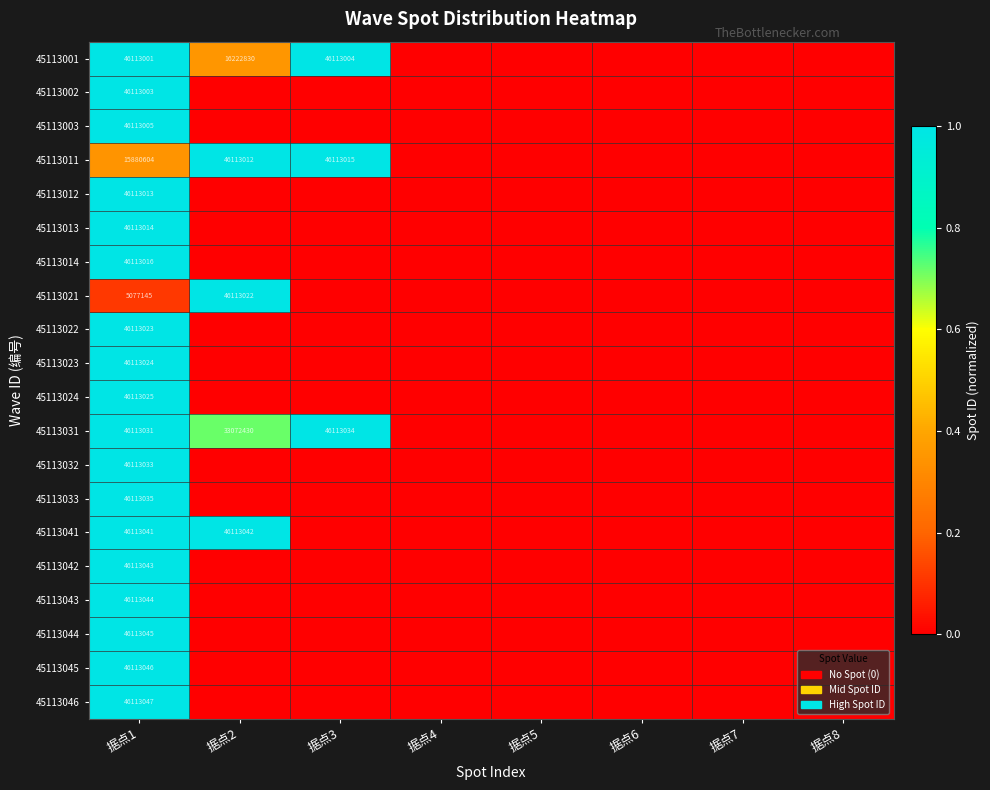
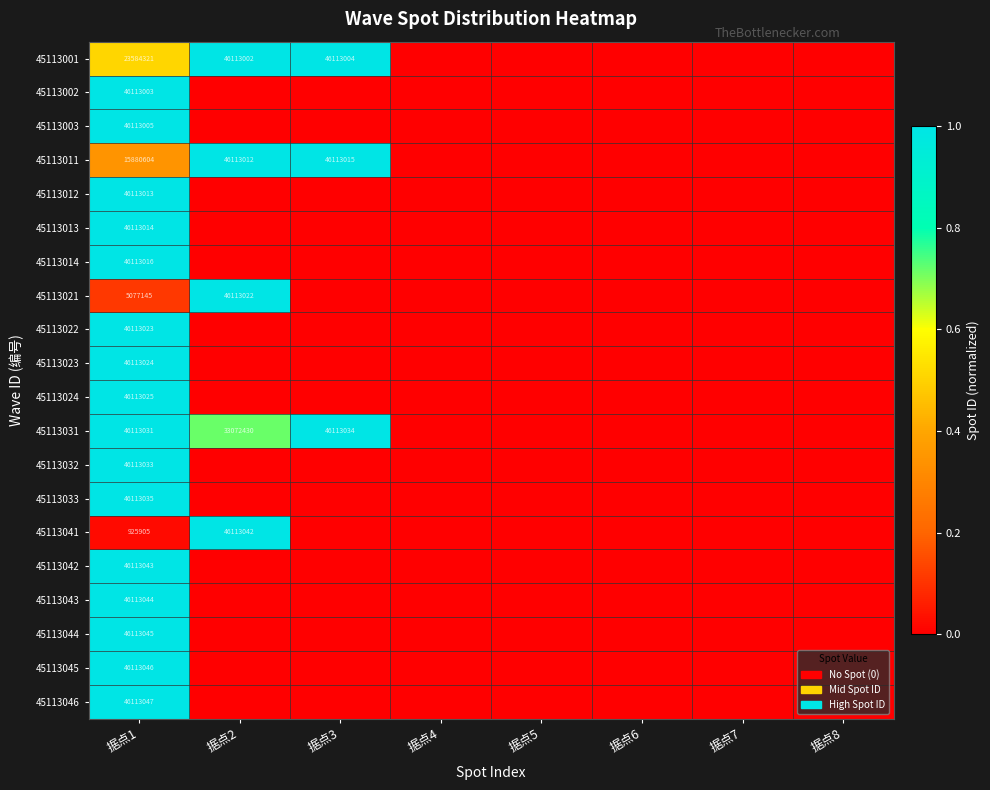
45113001, 据点1: 46113001 -> 23584321
45113001, 据点2: 16222830 -> 46113002
45113041, 据点1: 46113041 -> 925905
